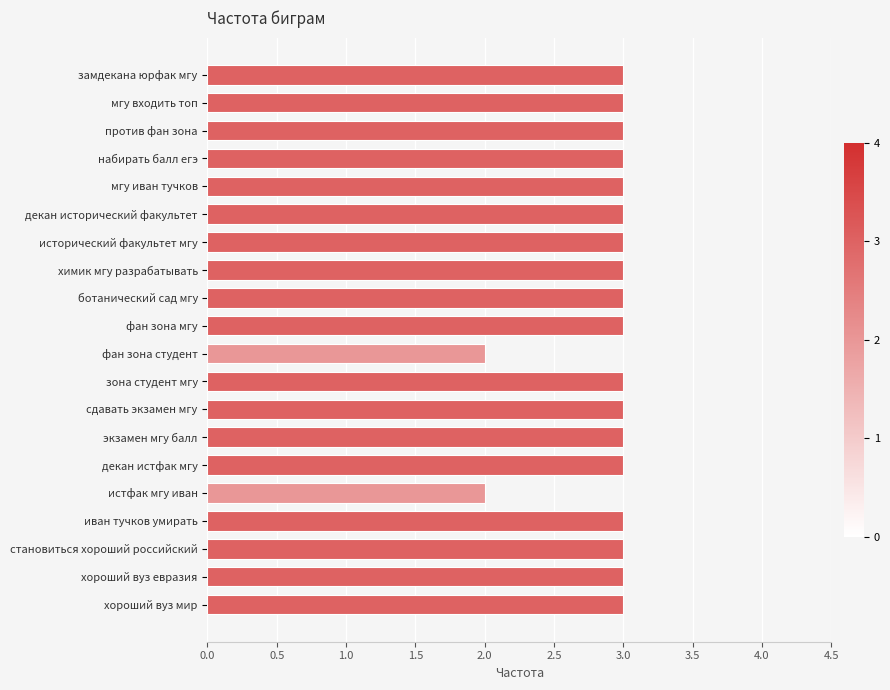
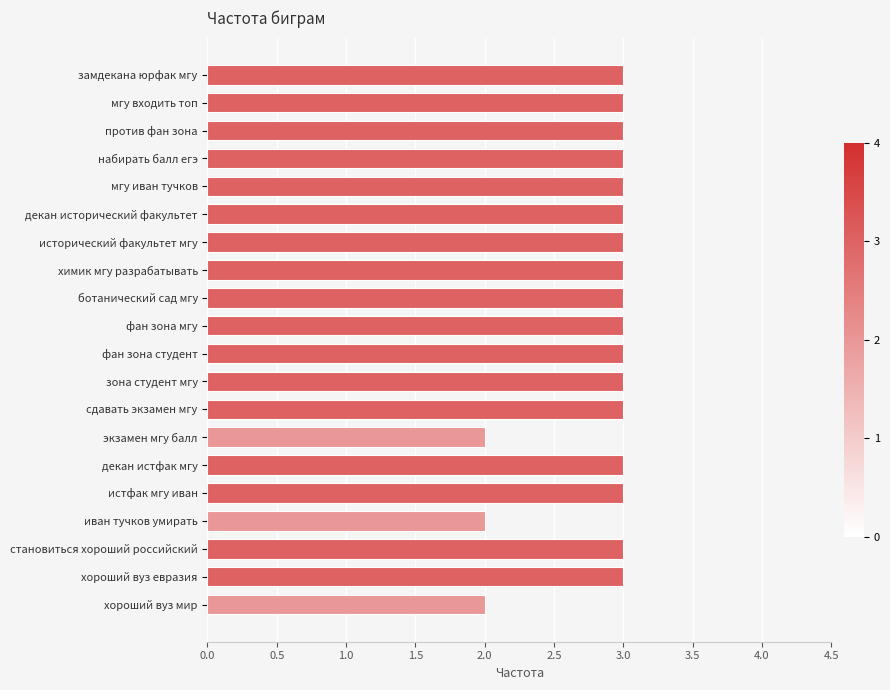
фан зона студент: 2 -> 3
экзамен мгу балл: 3 -> 2
истфак мгу иван: 2 -> 3
иван тучков умирать: 3 -> 2
хороший вуз мир: 3 -> 2
